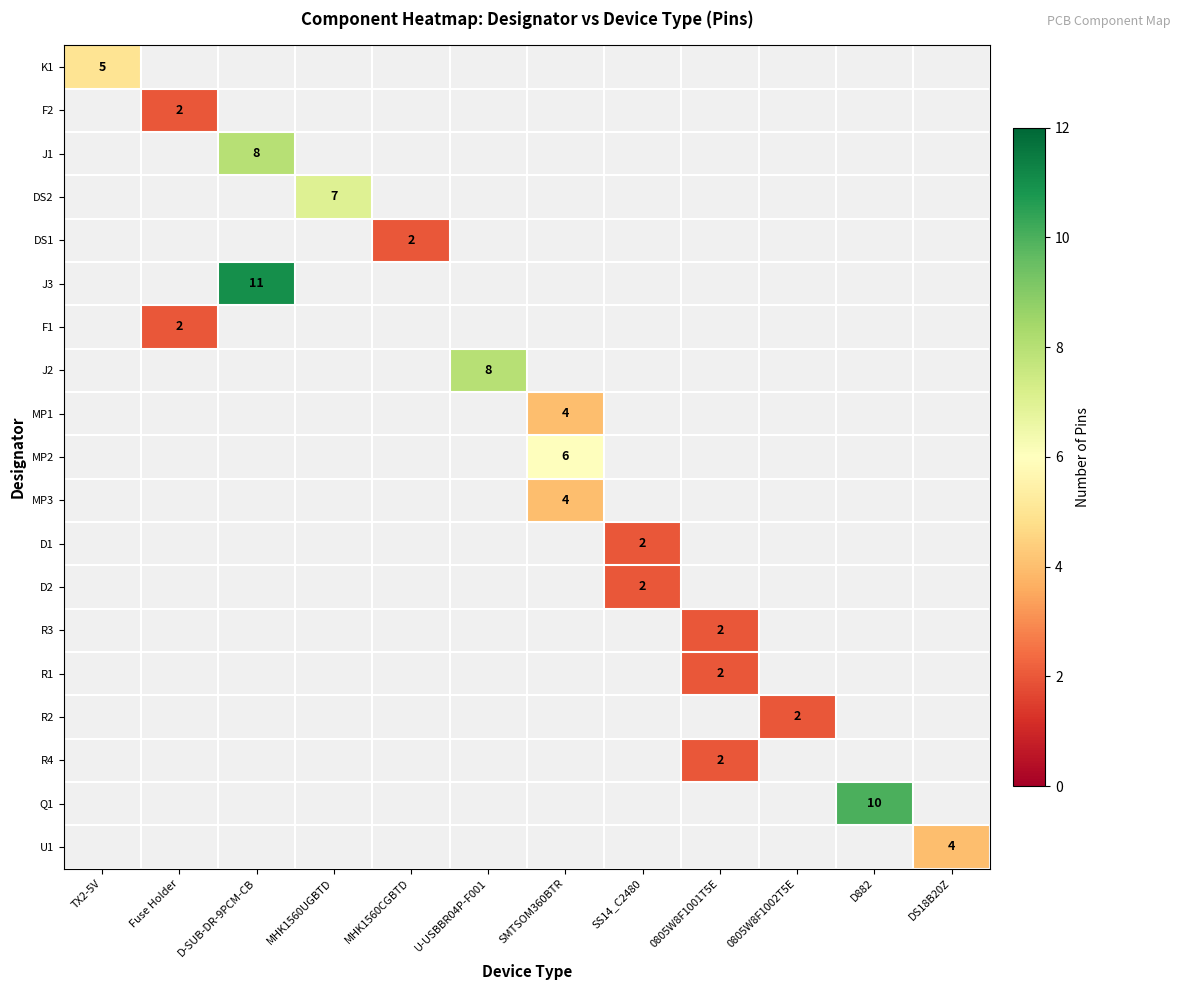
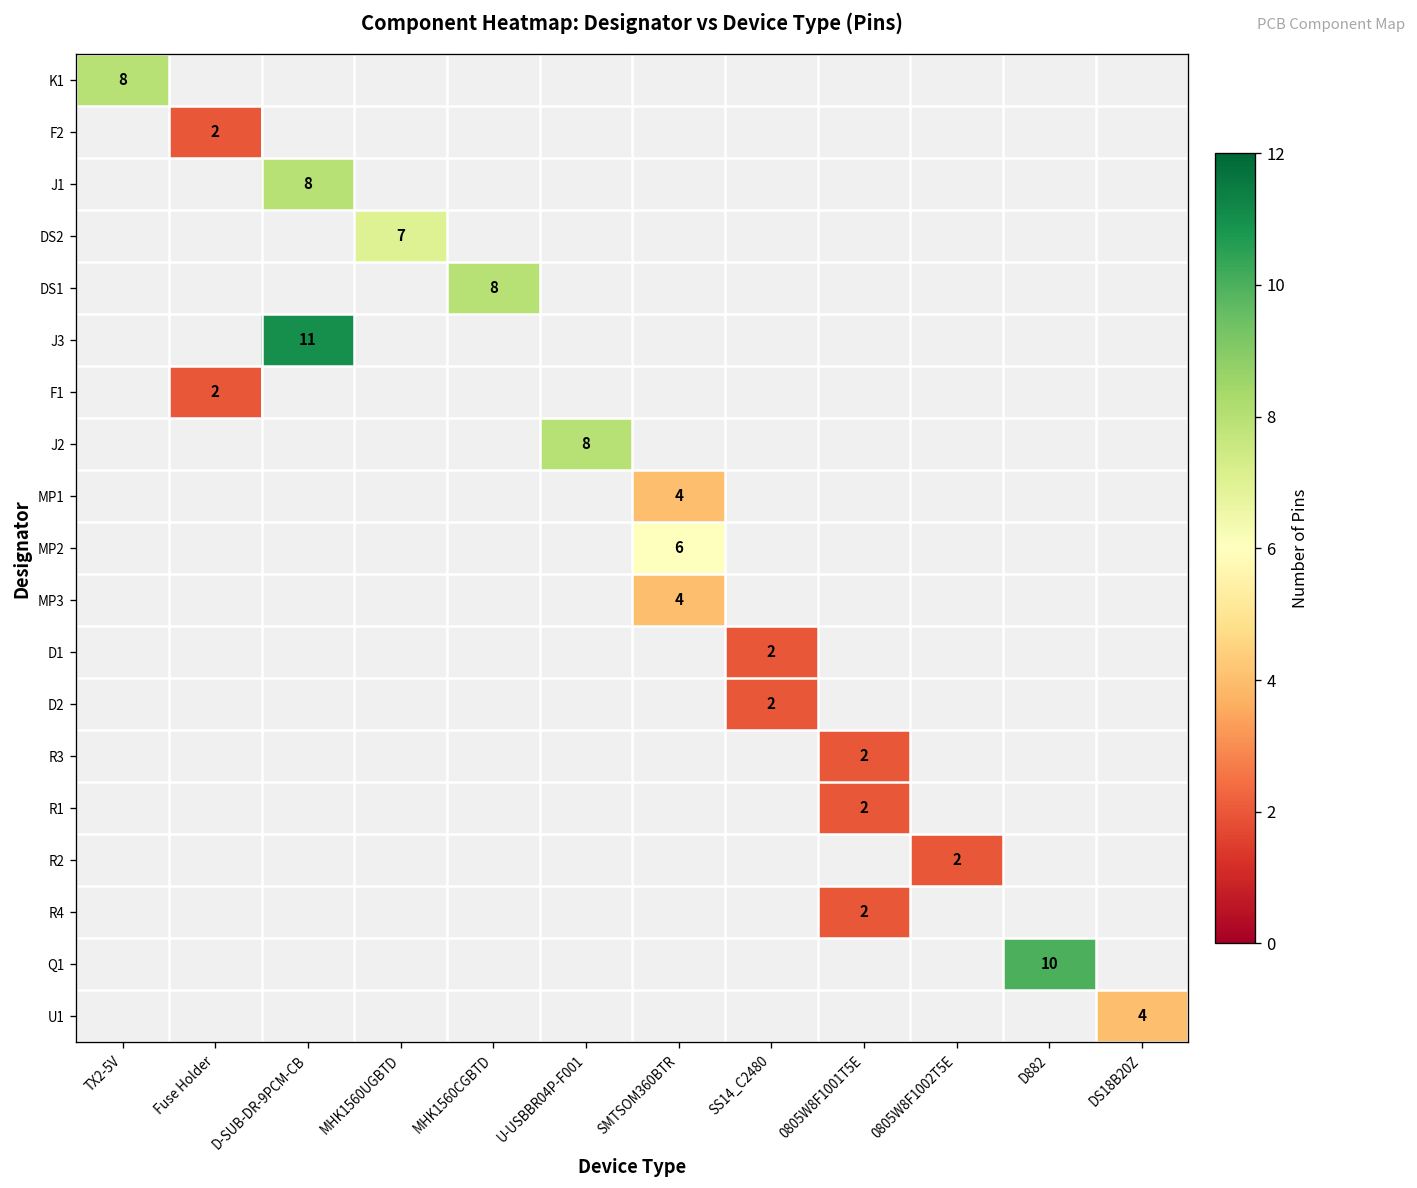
K1, TX2-5V: 5 -> 8
DS1, MHK1560CGBTD: 2 -> 8
